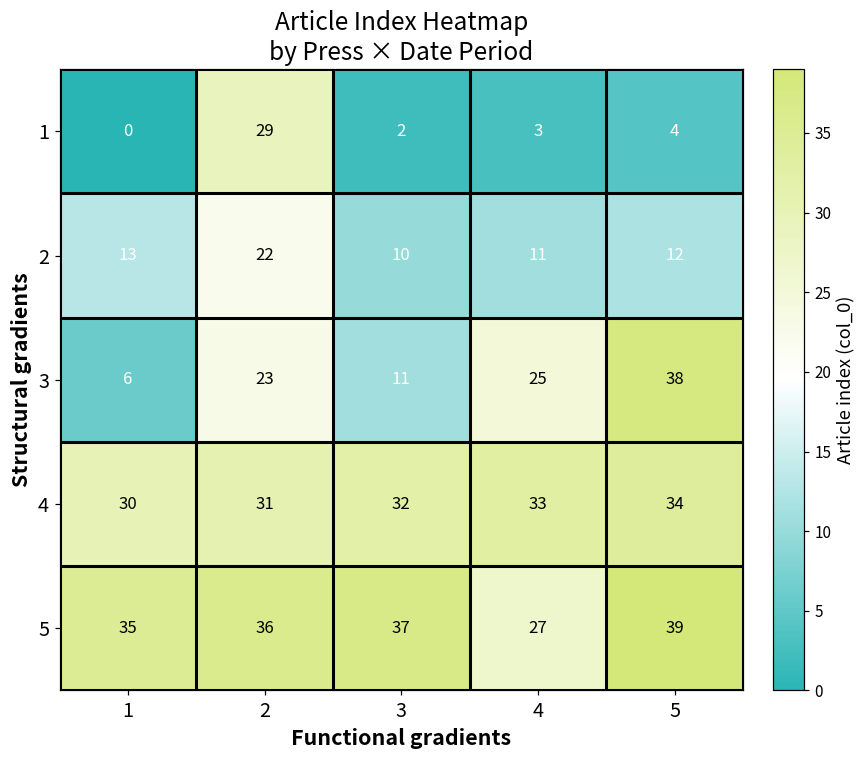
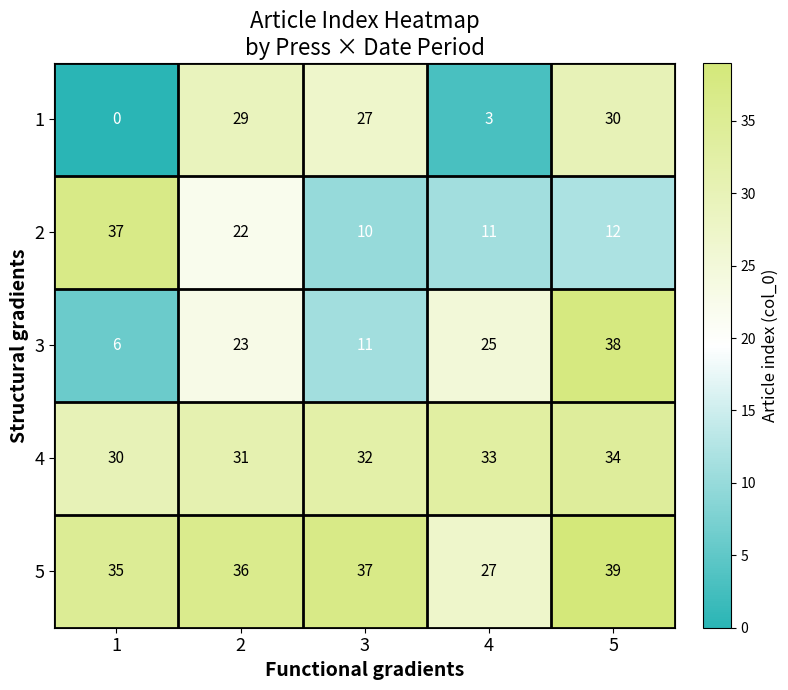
1, 3: 2 -> 27
1, 5: 4 -> 30
2, 1: 13 -> 37
